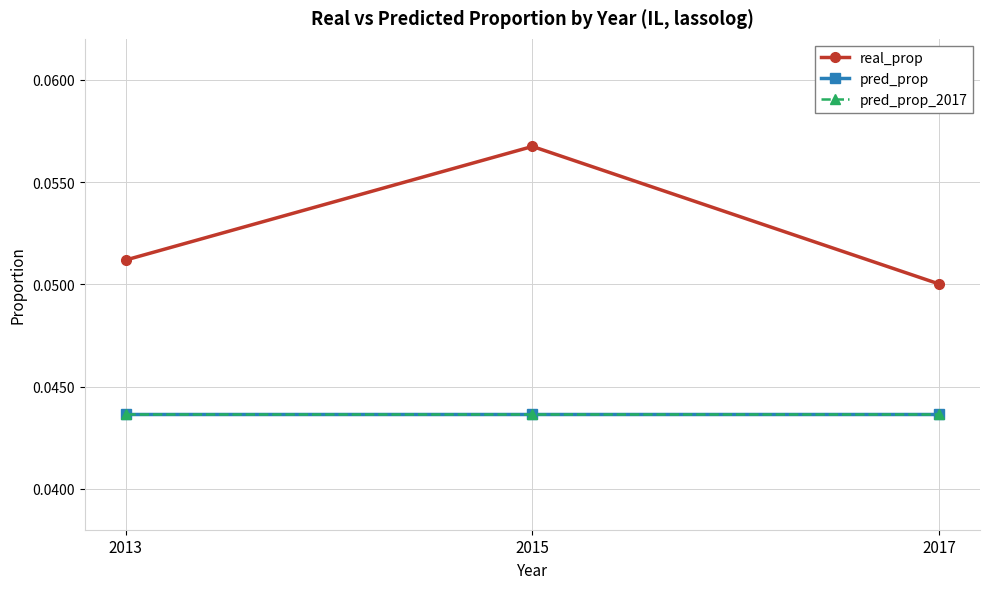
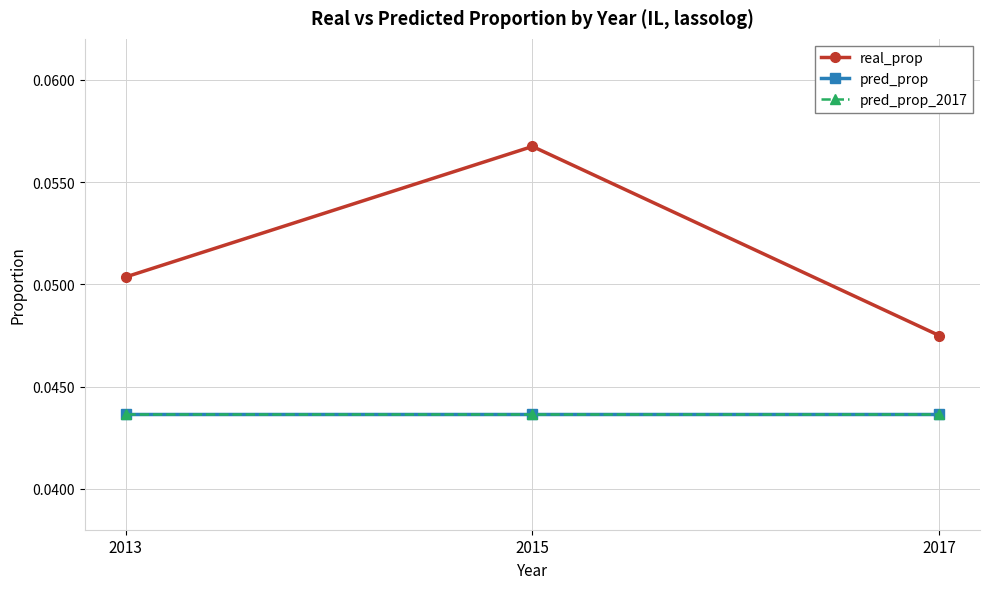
real_prop, 2013: 0.0512 -> 0.0504
real_prop, 2017: 0.0500 -> 0.0475
